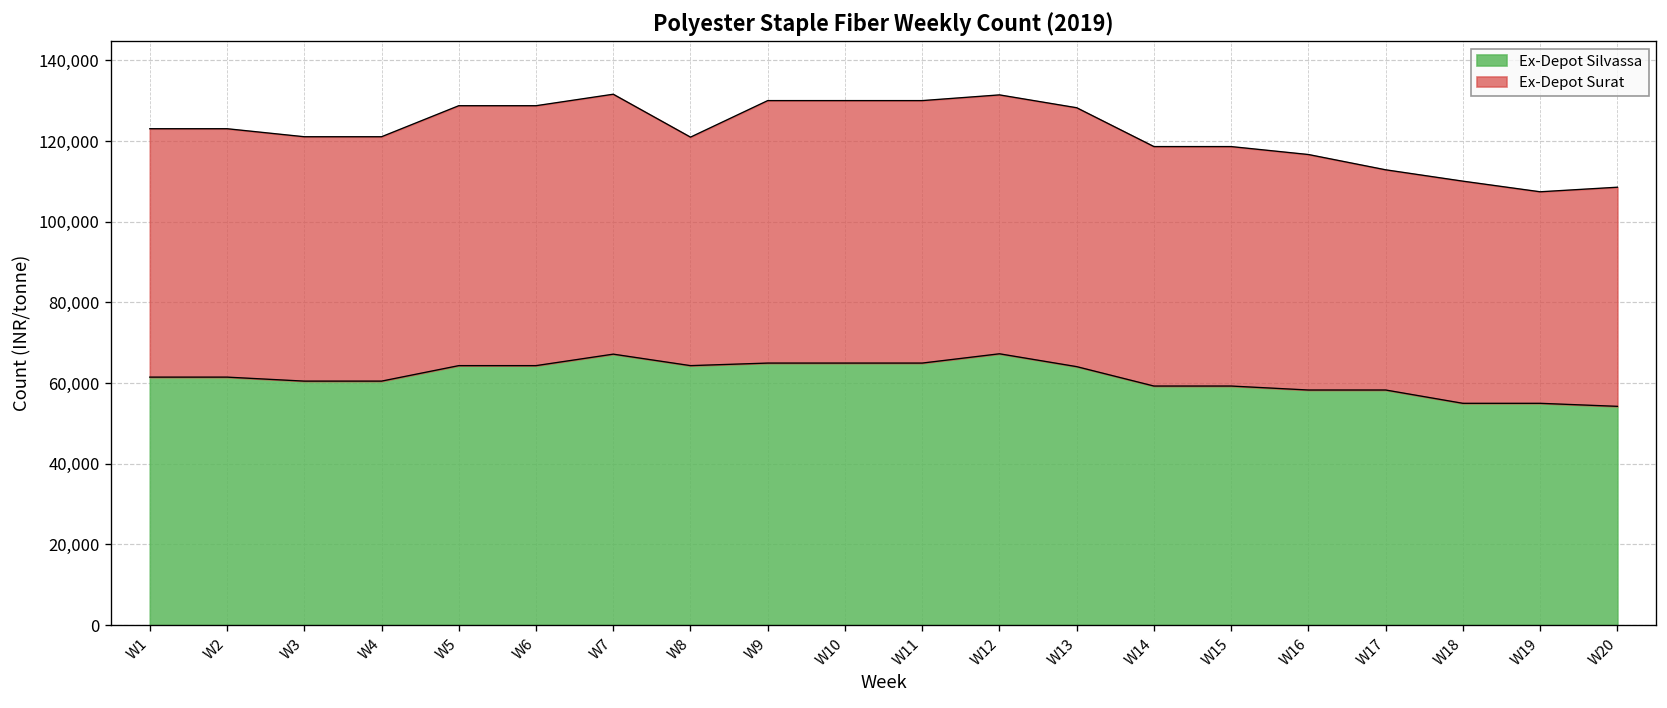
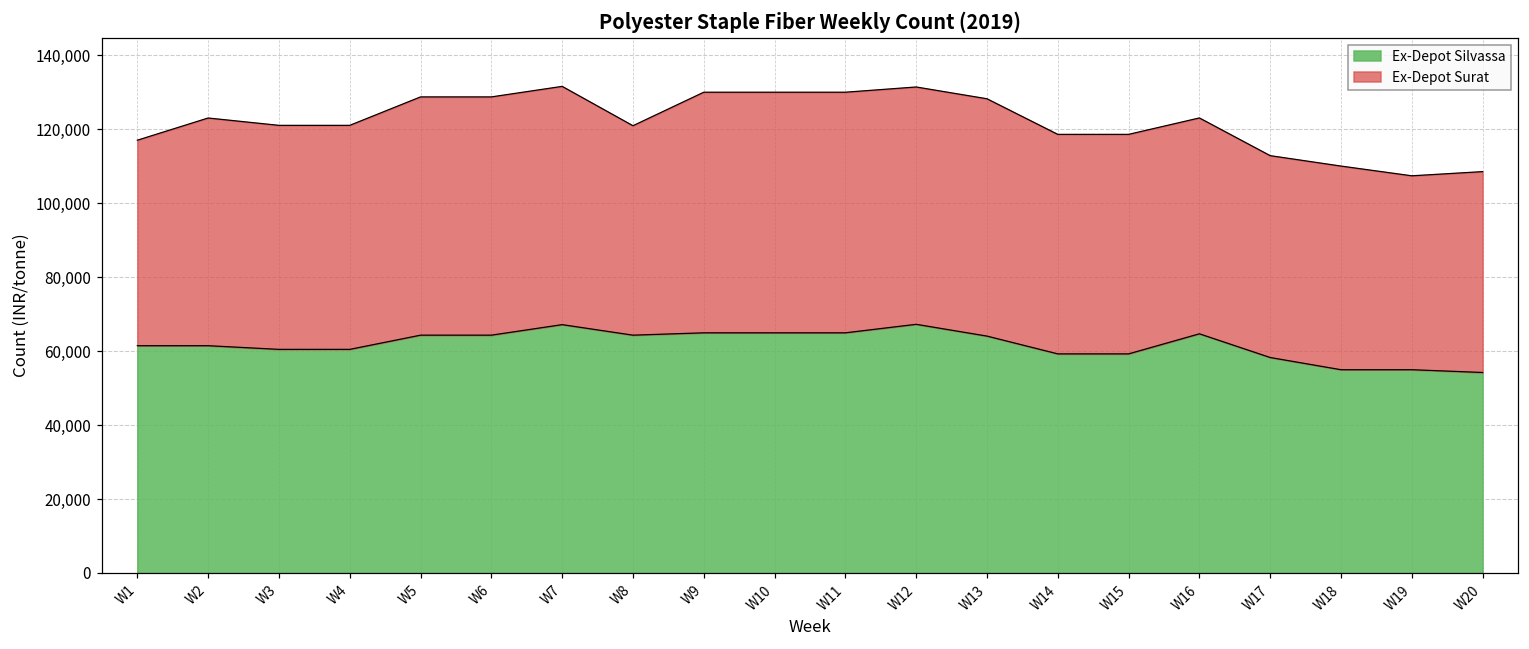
Ex-Depot Surat, W1: 62,000 -> 56,000
Ex-Depot Silvassa, W16: 58,000 -> 65,000
